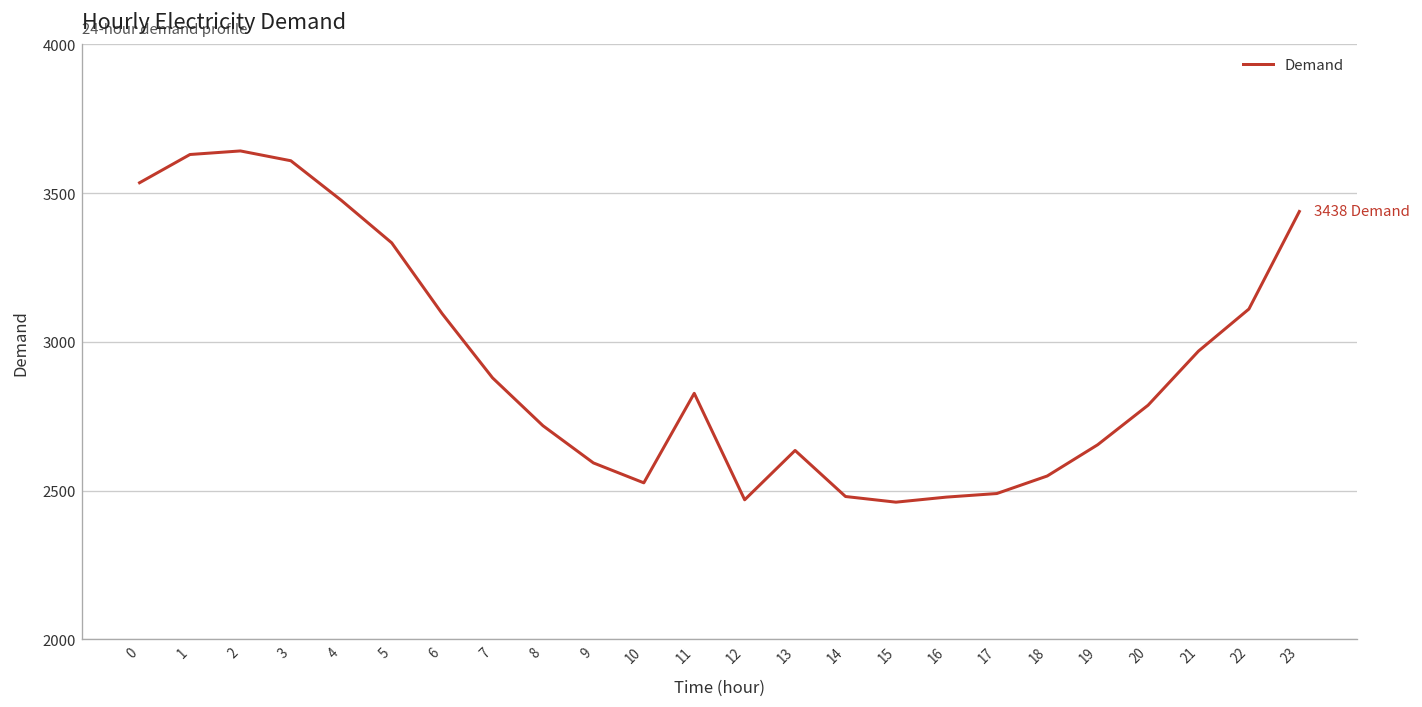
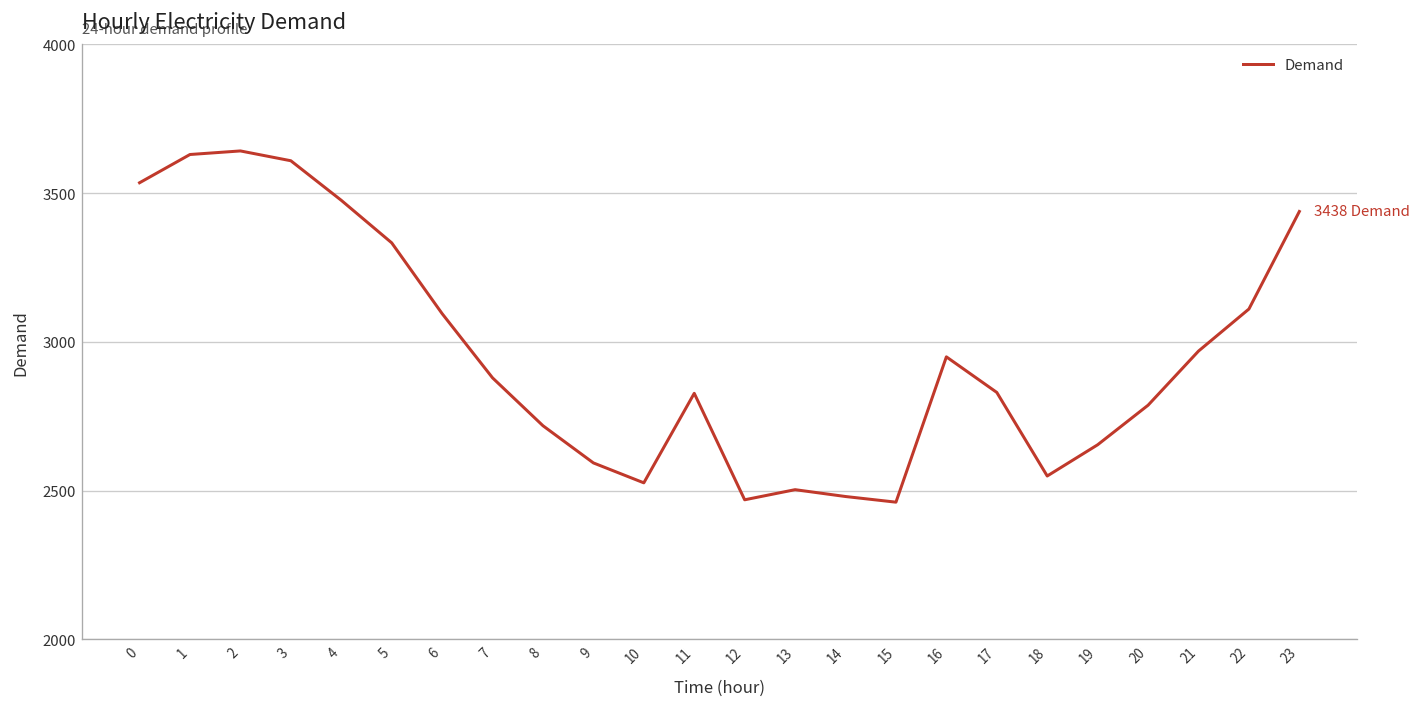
13: 2630 -> 2500
16: 2480 -> 2950
17: 2490 -> 2830
